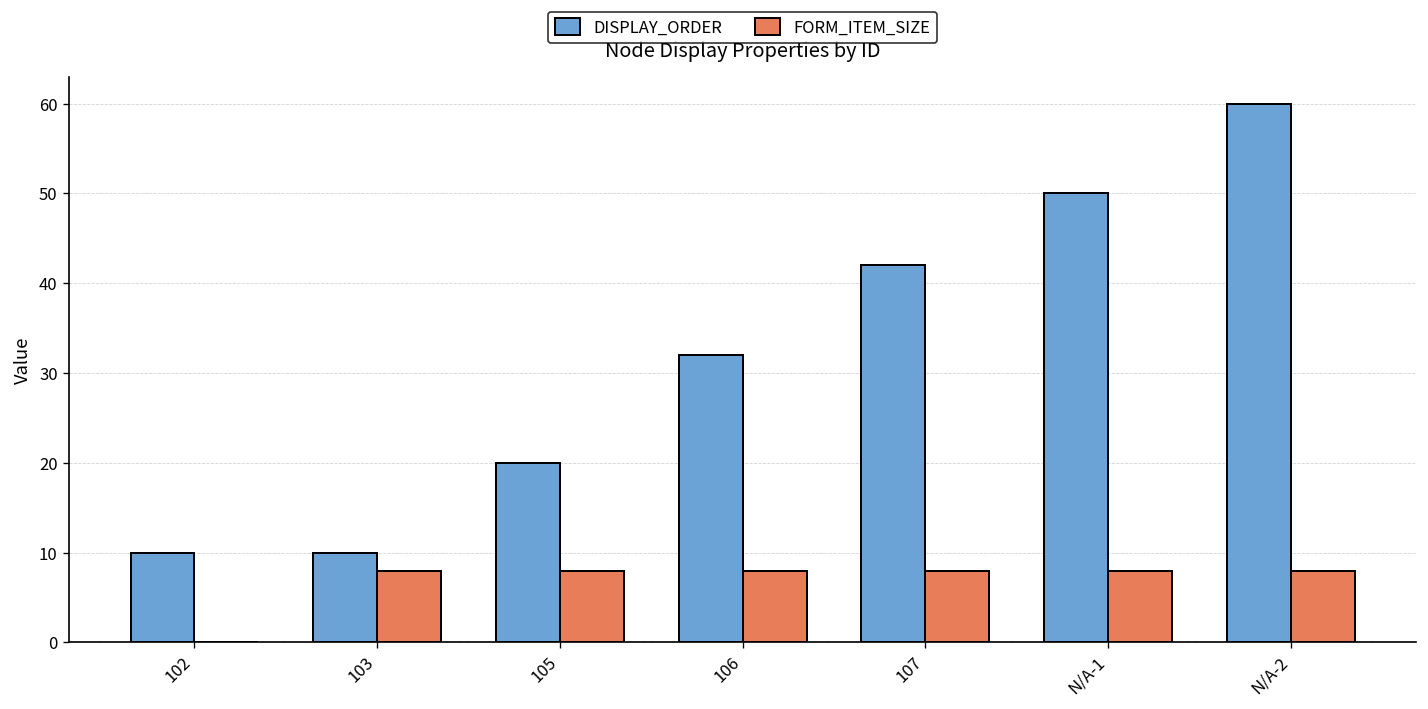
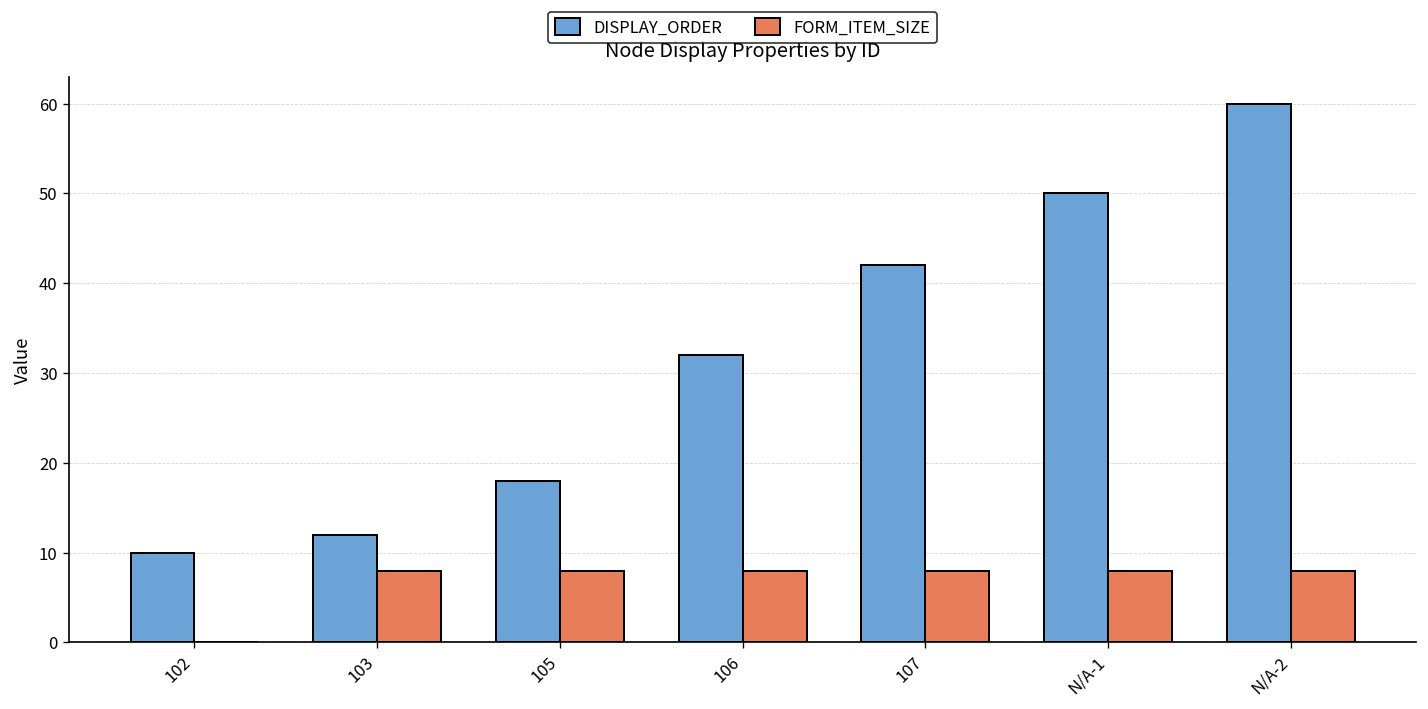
DISPLAY_ORDER, 103: 10 -> 12
DISPLAY_ORDER, 105: 20 -> 18
